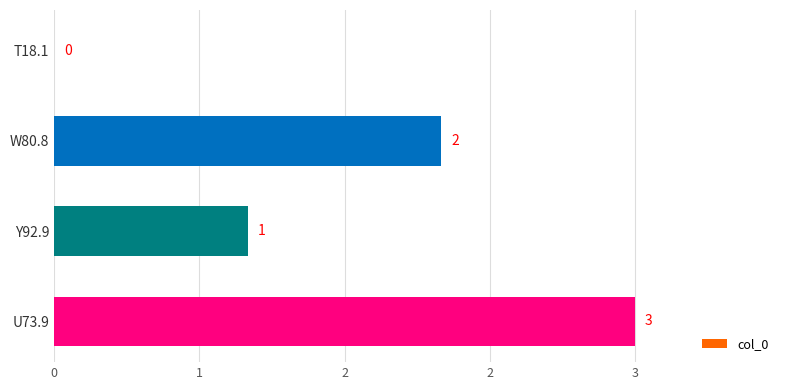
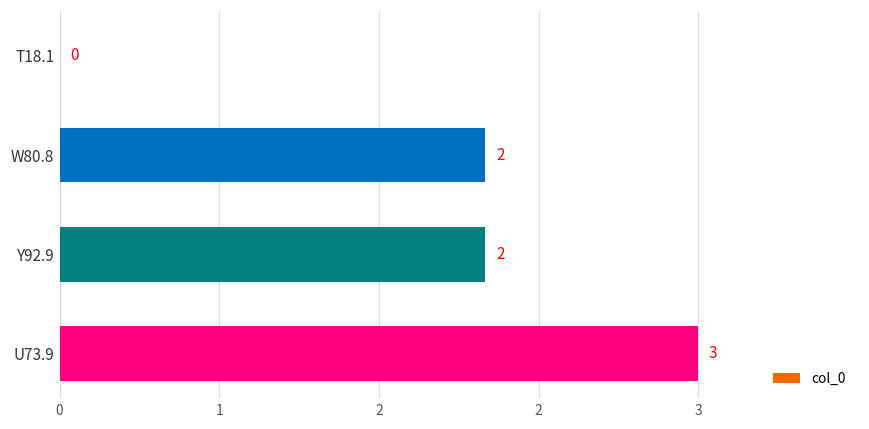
Y92.9: 1 -> 2
